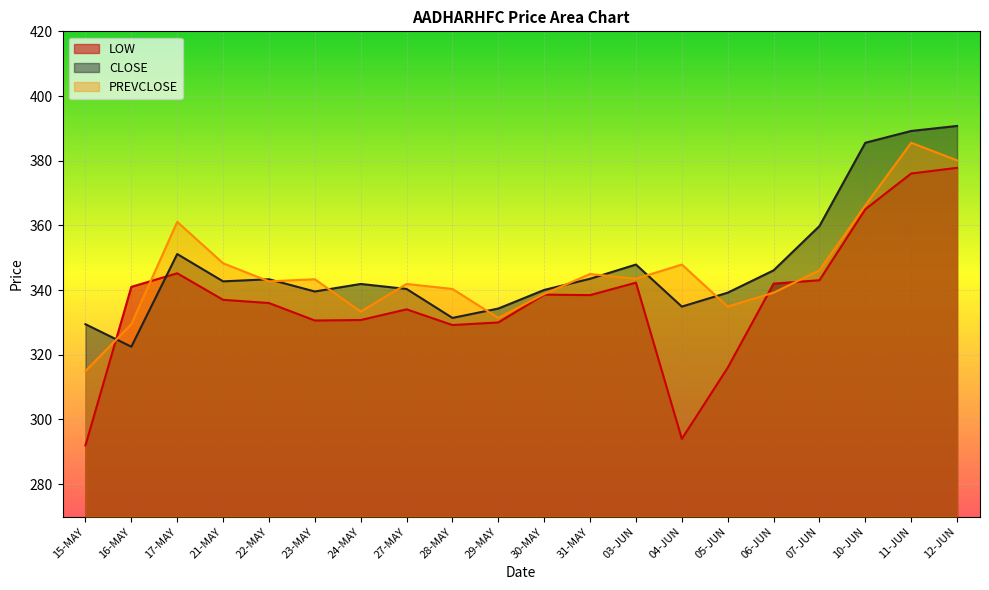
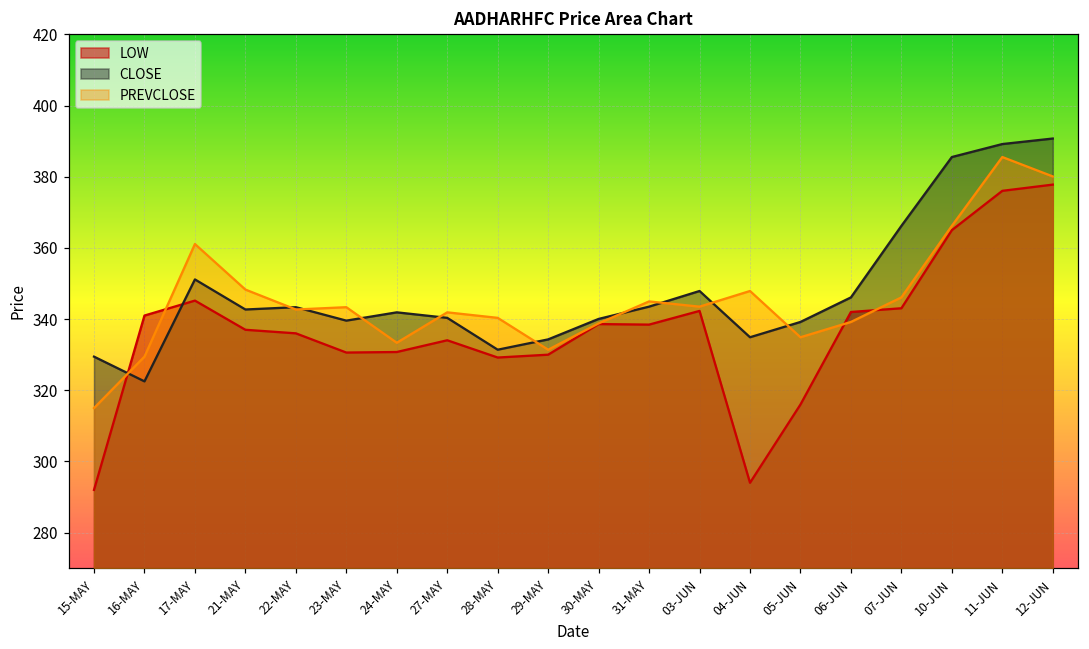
CLOSE, 07-JUN: 360 -> 366
